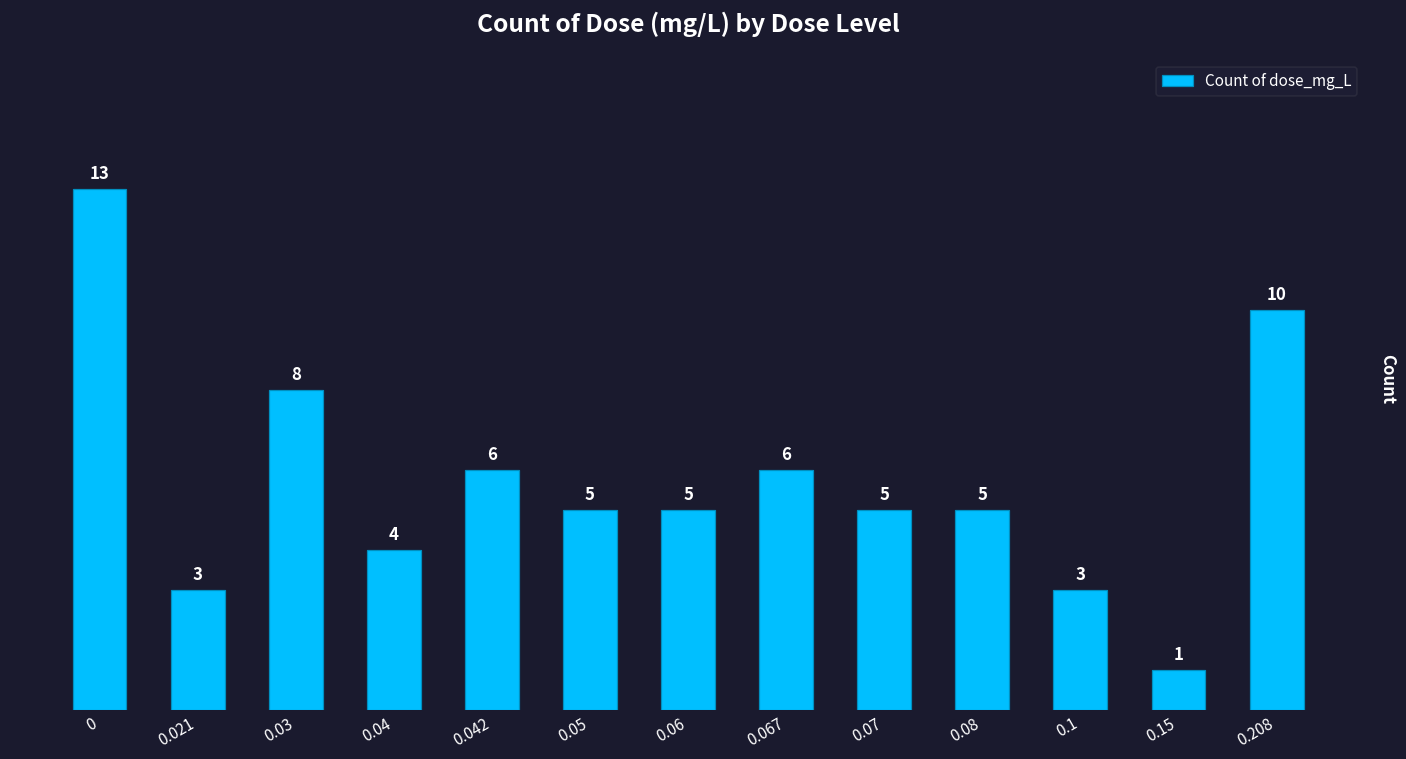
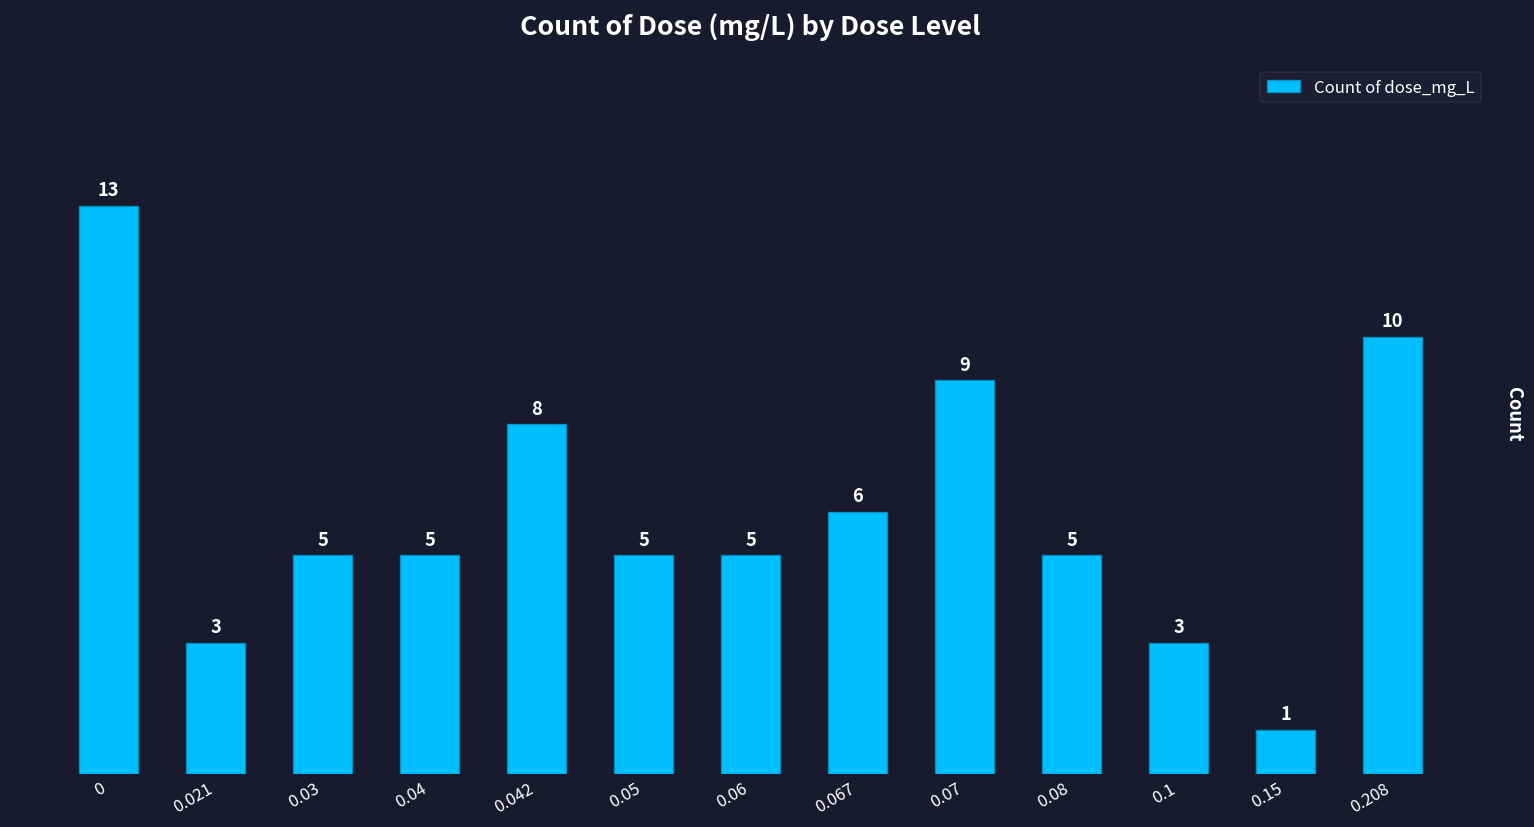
0.03: 8 -> 5
0.04: 4 -> 5
0.042: 6 -> 8
0.07: 5 -> 9
